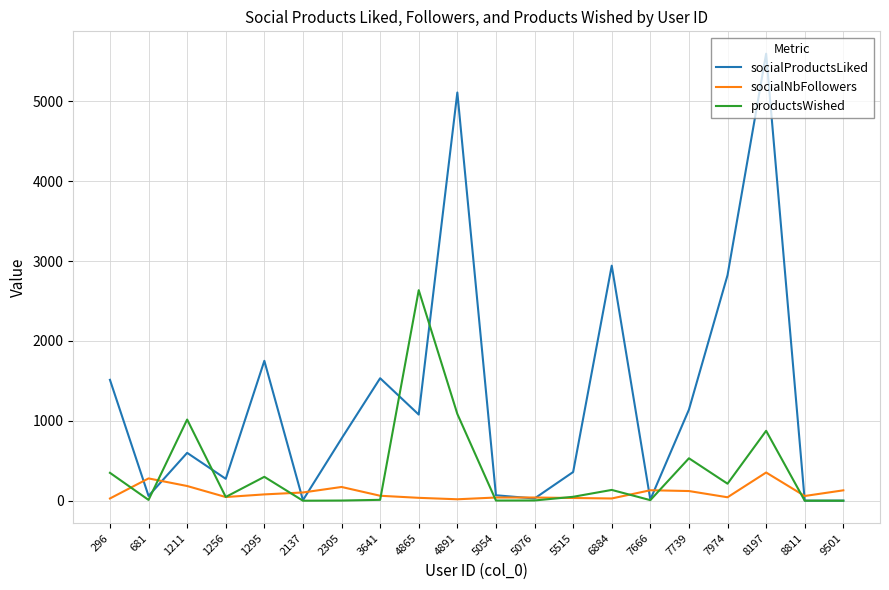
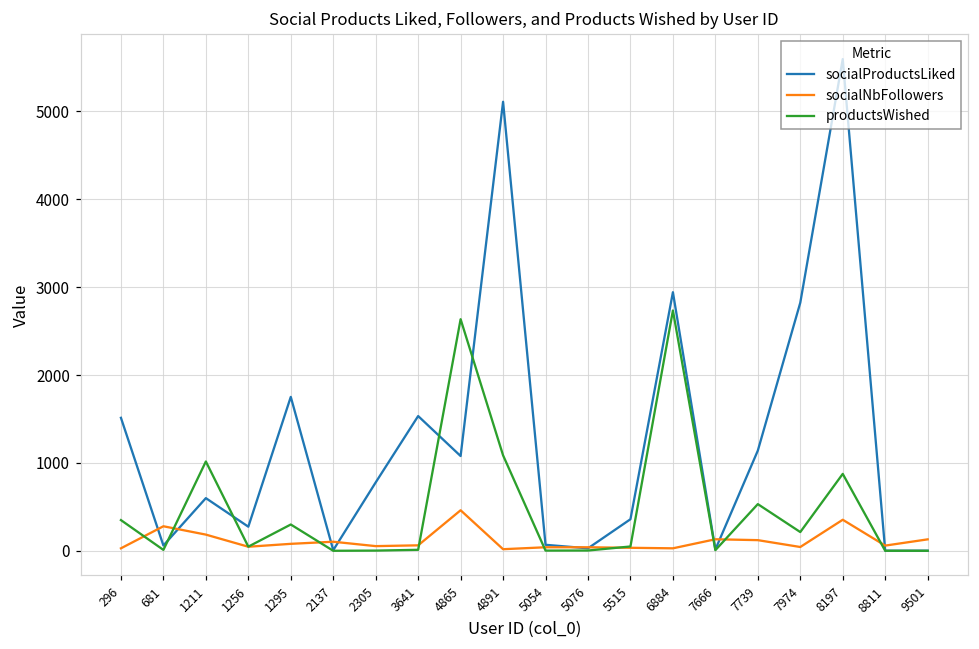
socialNbFollowers, 2305: 200 -> 100
socialNbFollowers, 4865: 0 -> 500
productsWished, 6884: 100 -> 2700
